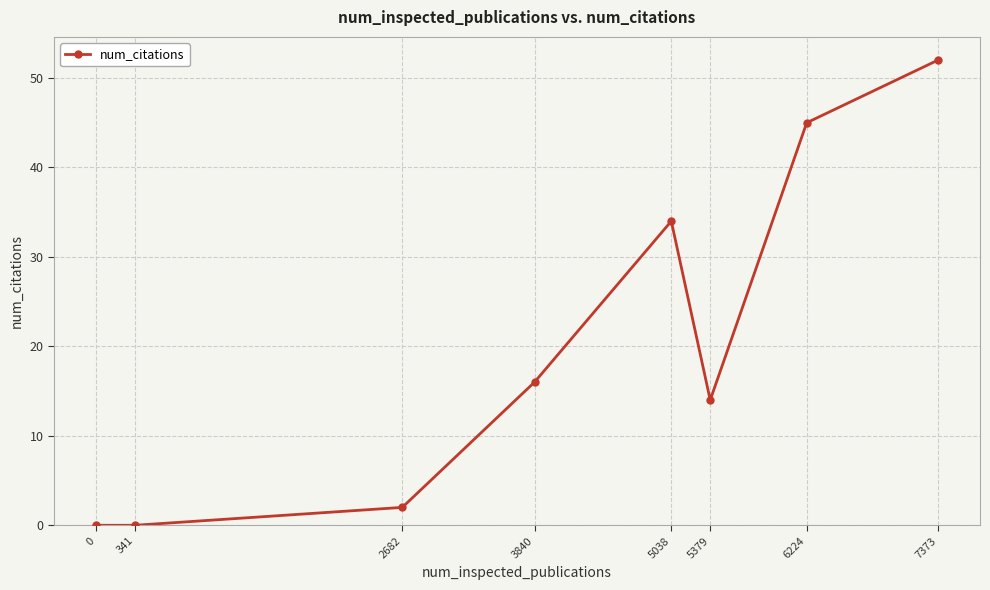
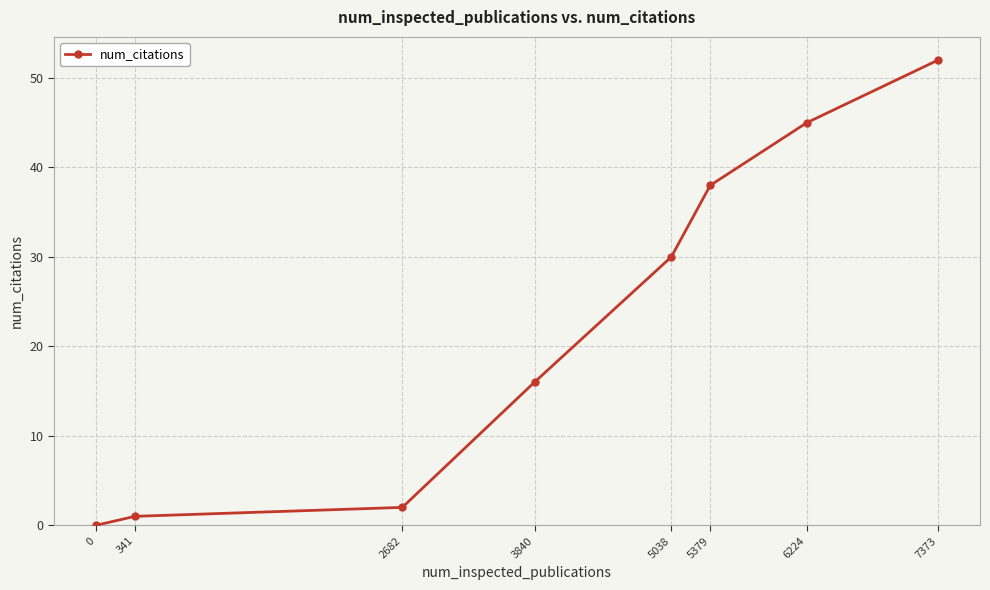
341: 0 -> 1
5038: 34 -> 30
5379: 14 -> 38
